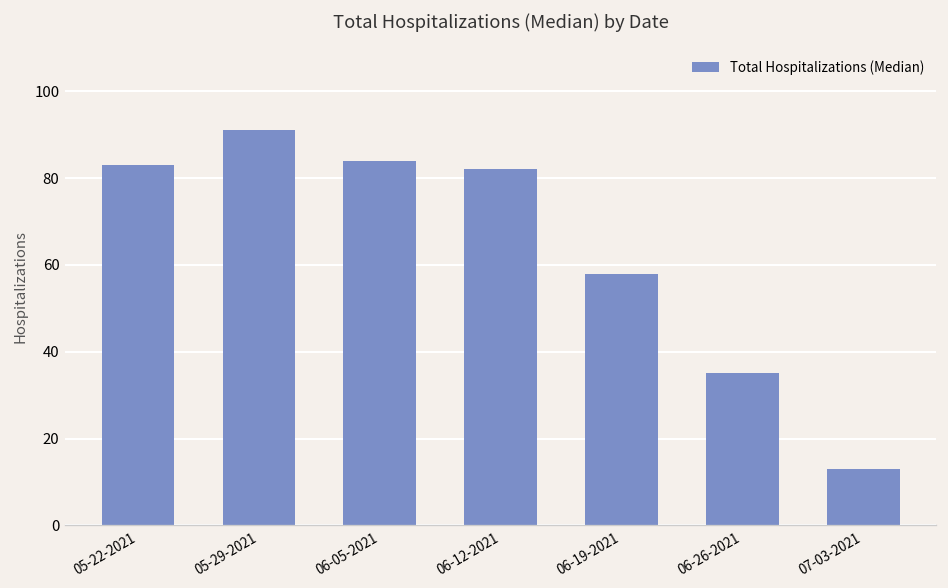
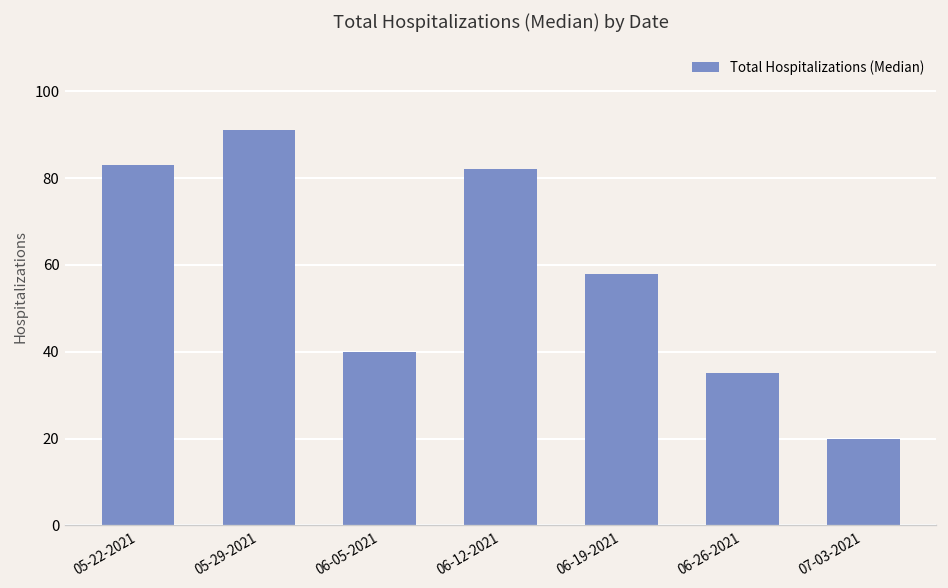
06-05-2021: 84 -> 40
07-03-2021: 13 -> 20
